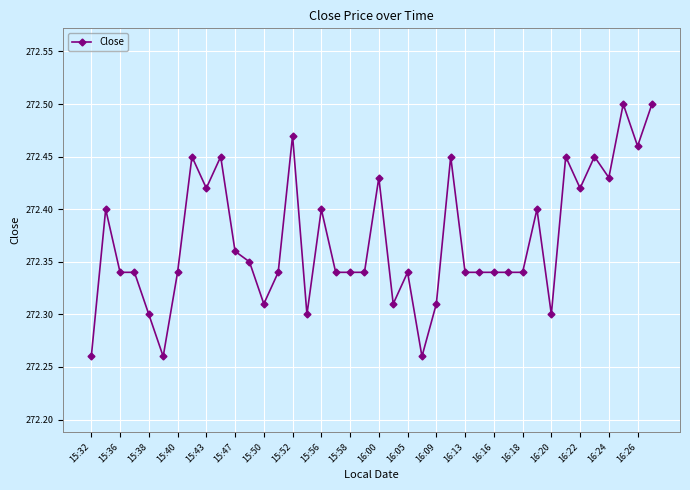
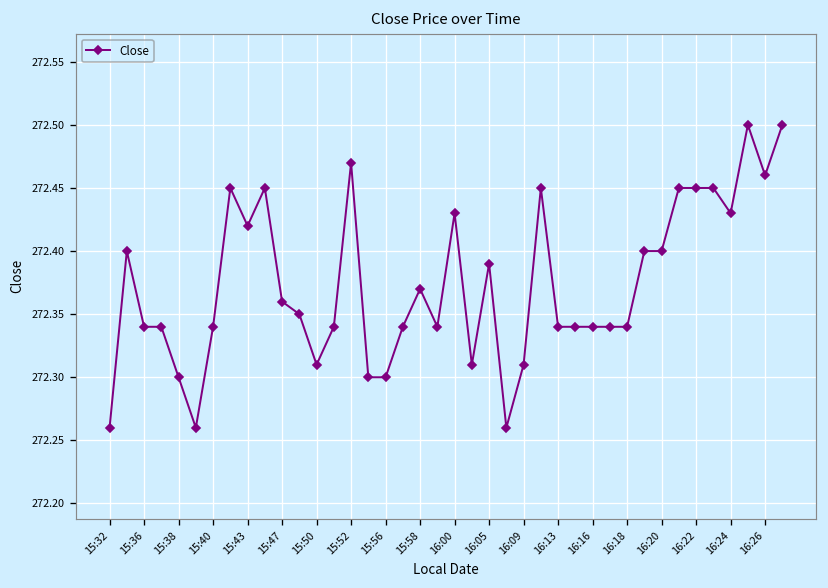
15:56: 272.4 -> 272.3
15:58: 272.34 -> 272.37
16:05: 272.34 -> 272.39
16:20: 272.3 -> 272.4
16:22: 272.42 -> 272.45
